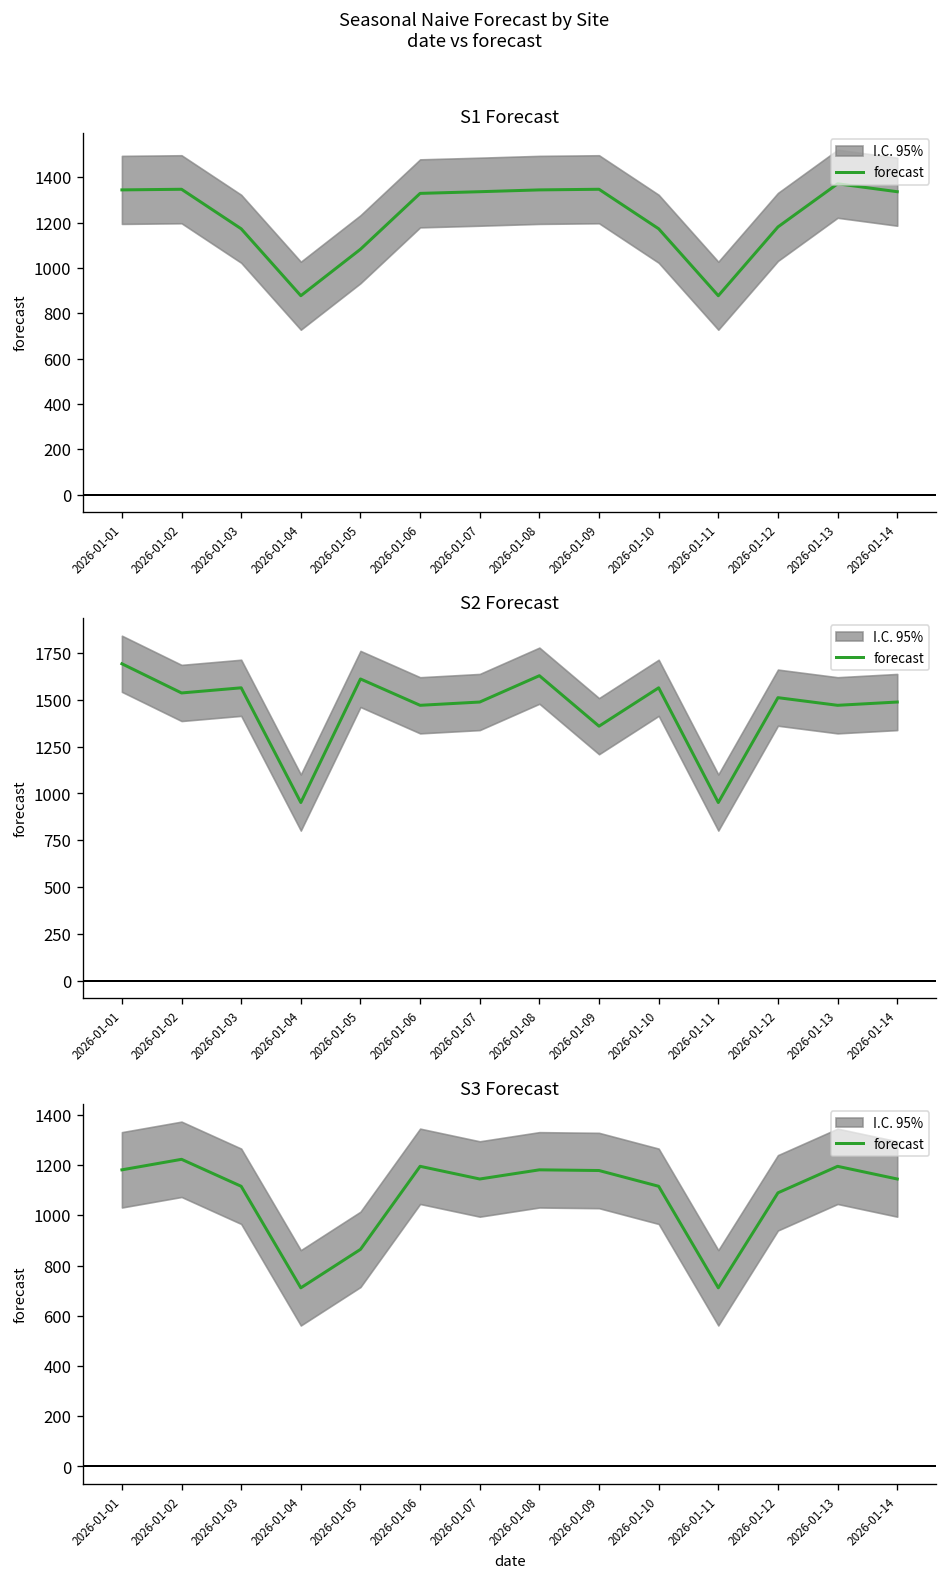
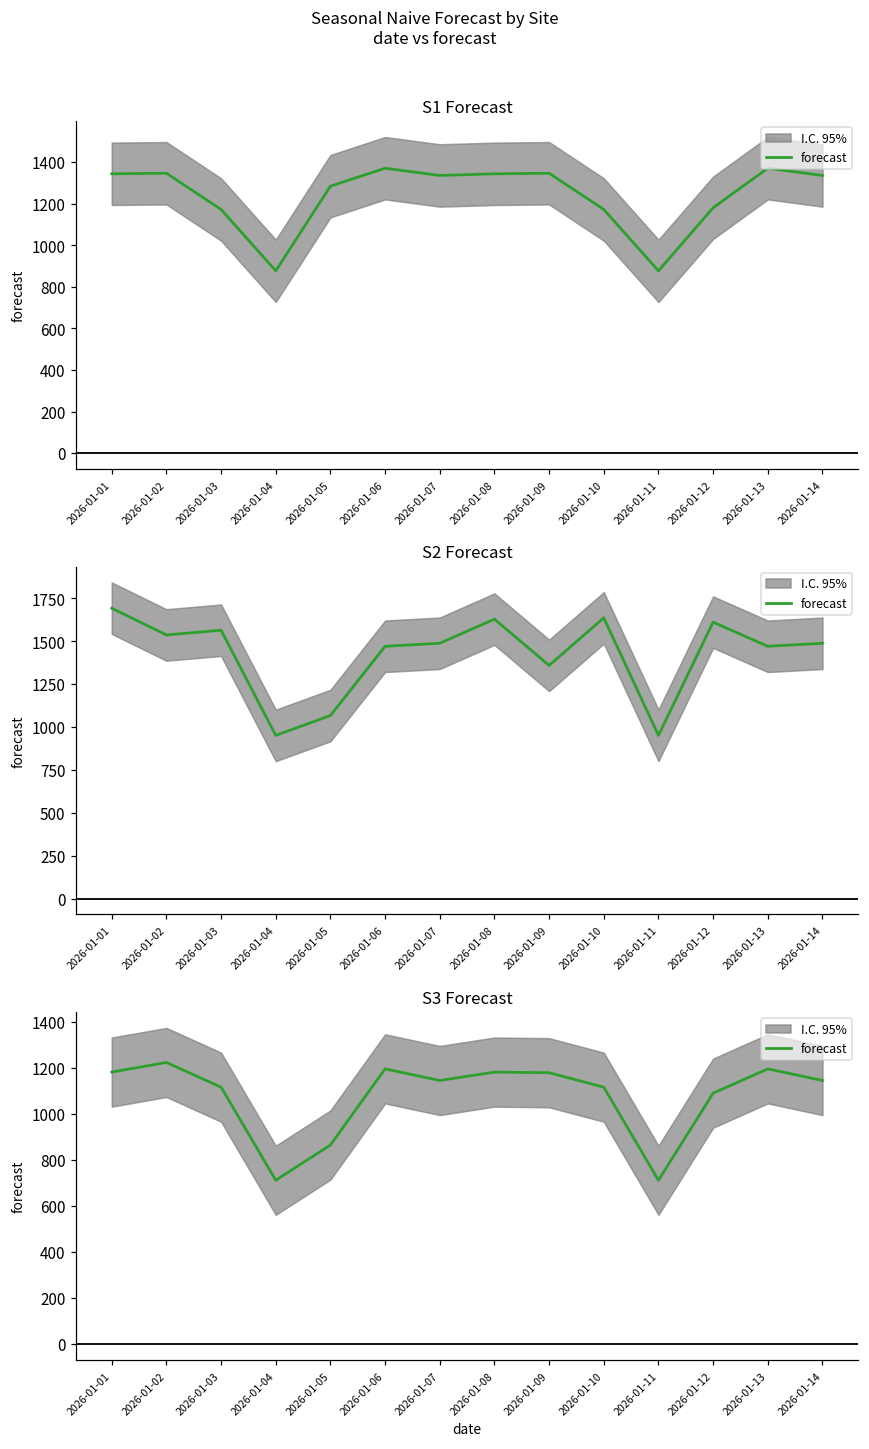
S1 Forecast, forecast, 2026-01-05: 1080 -> 1280
S1 Forecast, forecast, 2026-01-06: 1330 -> 1370
S2 Forecast, forecast, 2026-01-05: 1610 -> 1070
S2 Forecast, forecast, 2026-01-10: 1560 -> 1640
S2 Forecast, forecast, 2026-01-12: 1510 -> 1610
